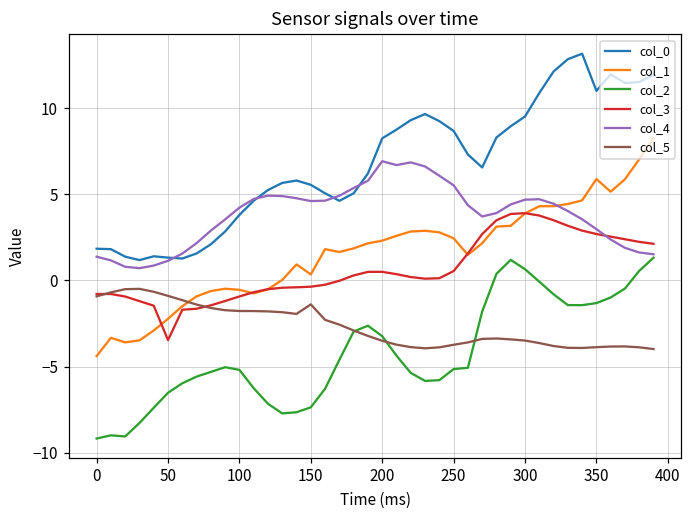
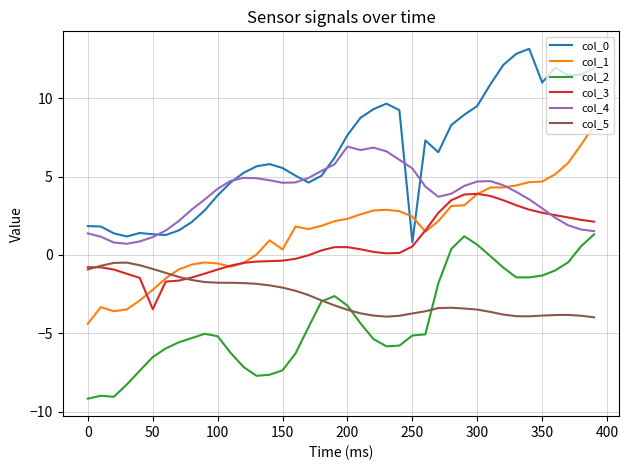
col_5, 150: -1.4 -> -2.1
col_0, 200: 8.2 -> 7.6
col_0, 250: 8.7 -> 0.8
col_1, 350: 5.9 -> 4.7
